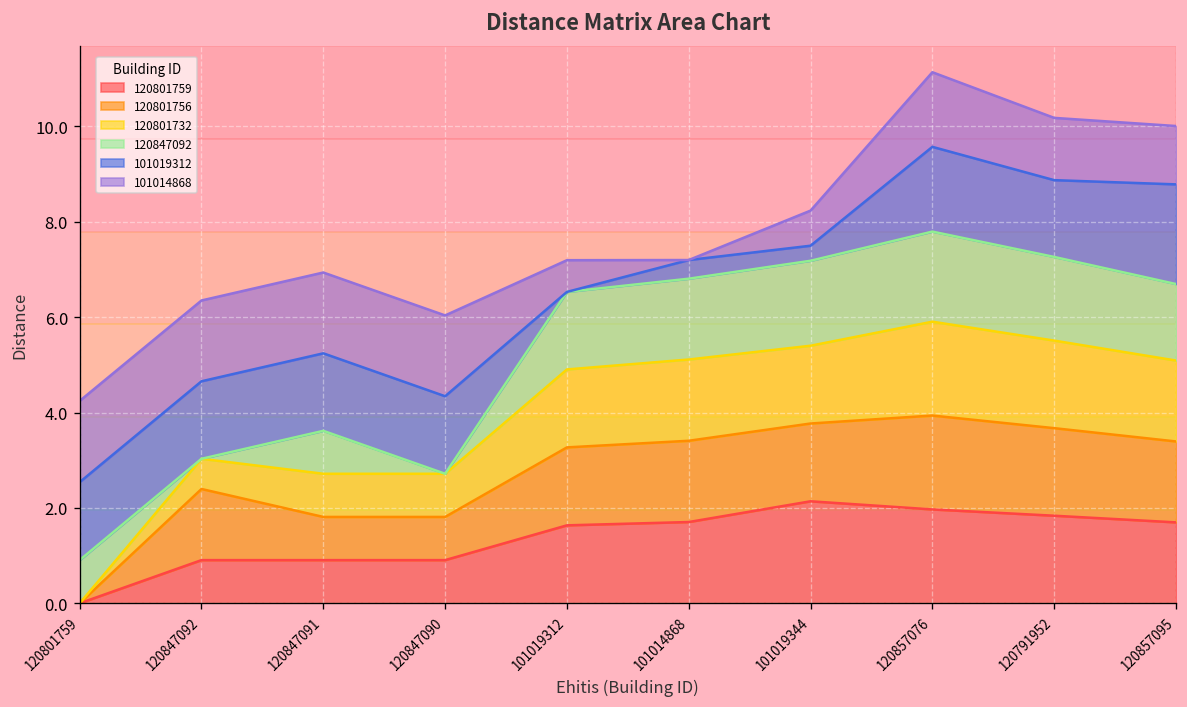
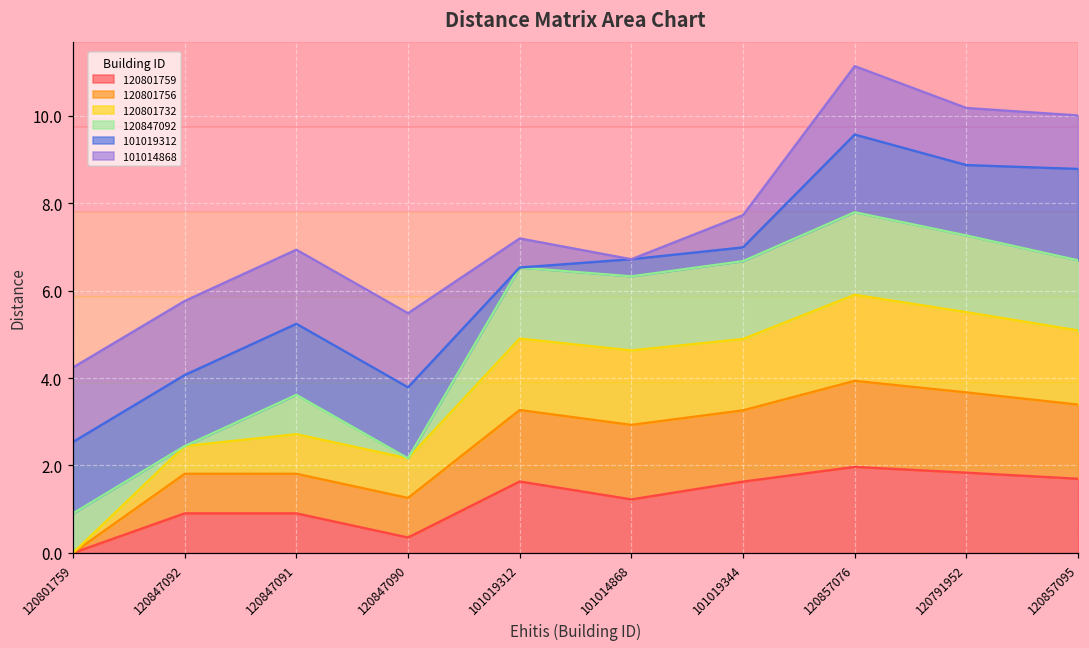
120801756, 120847092: 1.5 -> 0.9
120801759, 120847090: 0.9 -> 0.4
120801759, 101014868: 1.7 -> 1.2
120801759, 101019344: 2.1 -> 1.6
